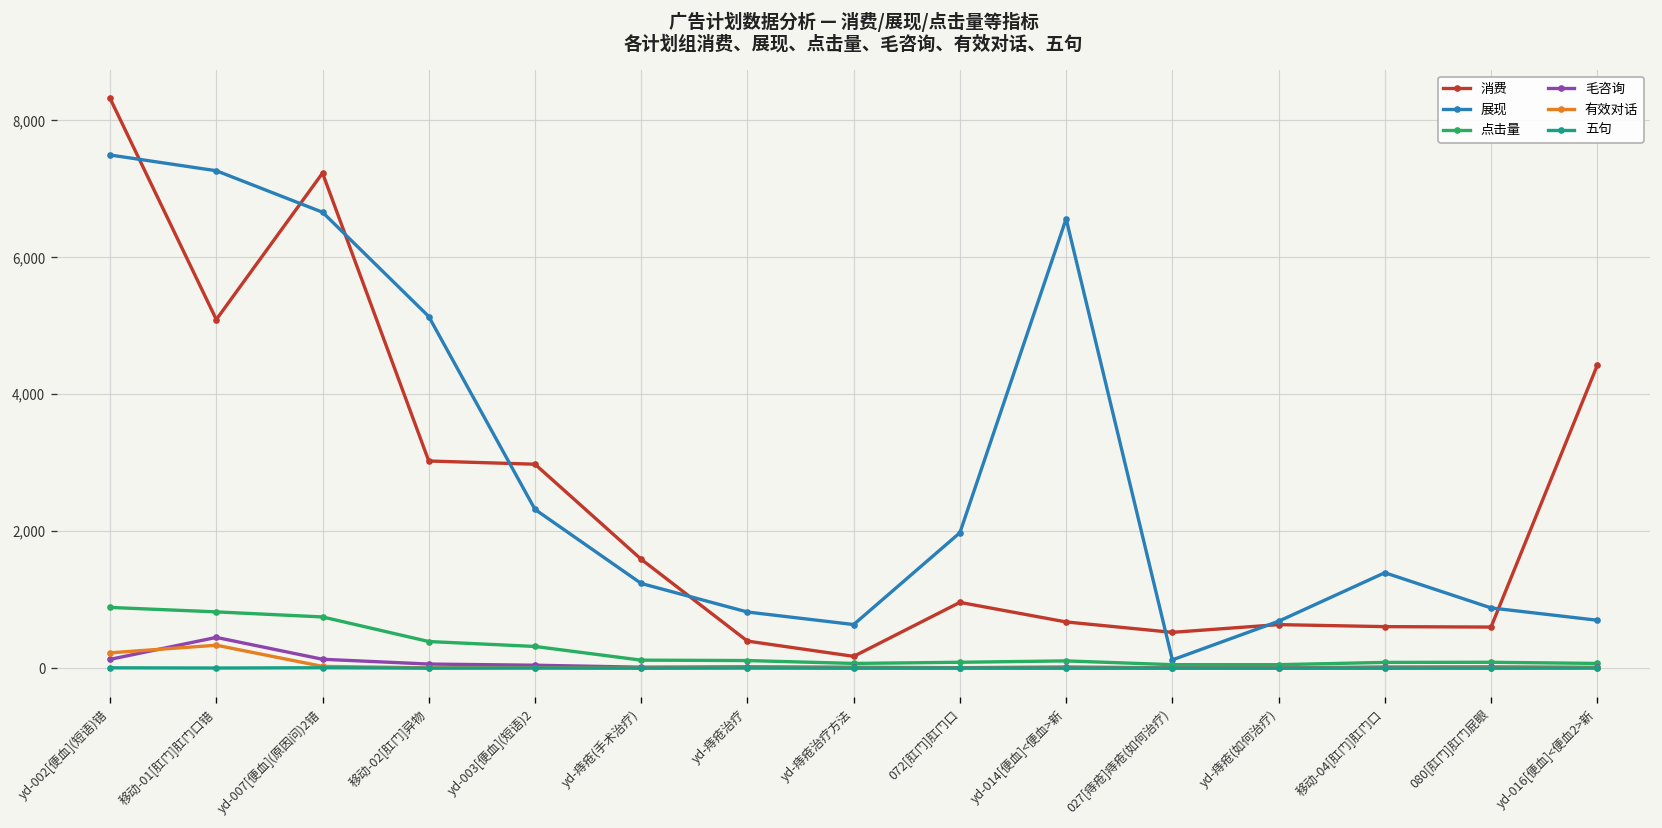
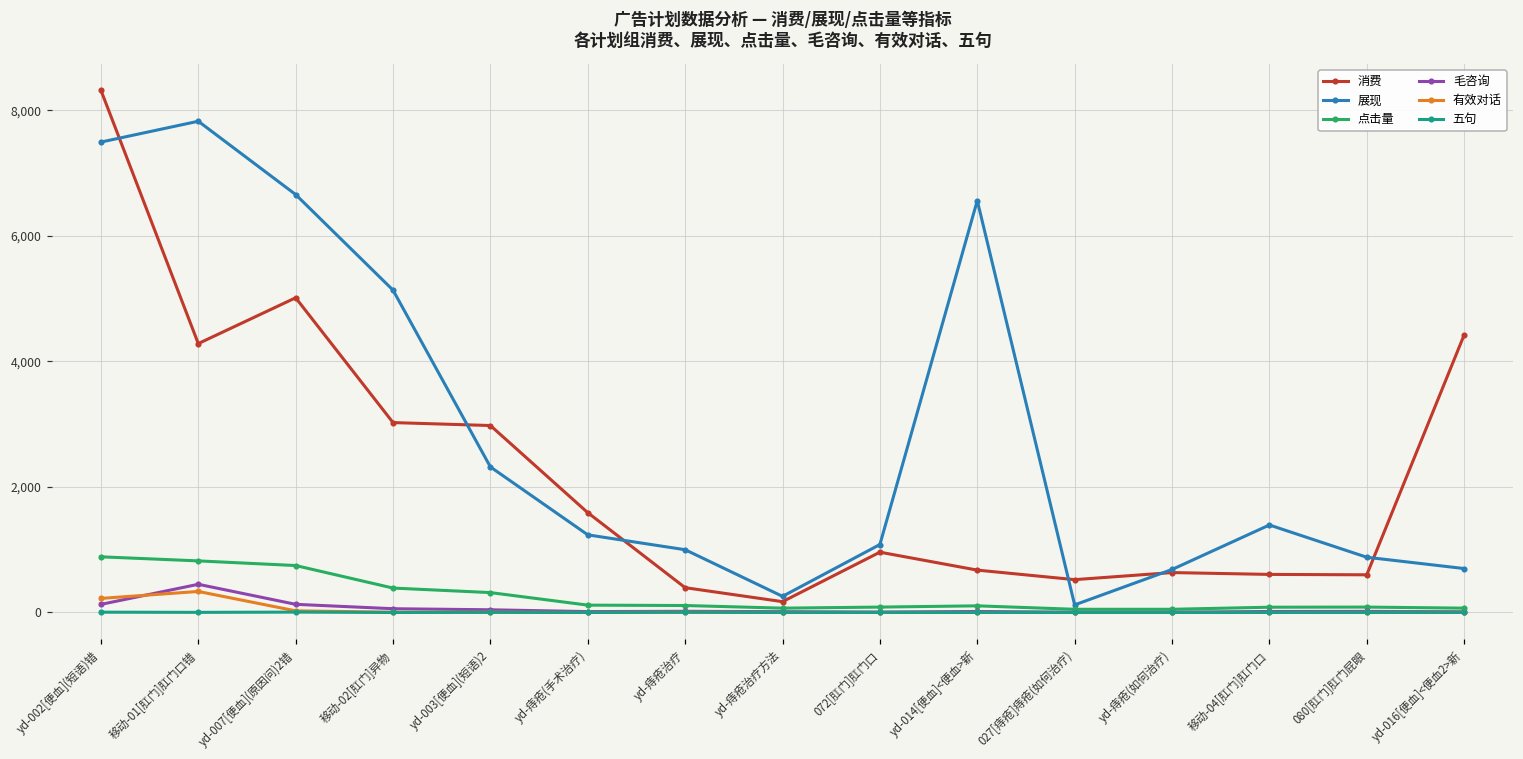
消费, 移动-01[肛门]肛门口错: 5,100 -> 4,300
展现, 移动-01[肛门]肛门口错: 7,300 -> 7,800
消费, yd-007[便血](原因问)2错: 7,200 -> 5,000
展现, yd-痔疮治疗: 800 -> 1,000
展现, yd-痔疮治疗方法: 600 -> 300
展现, 072[肛门]肛门口: 2,000 -> 1,100
